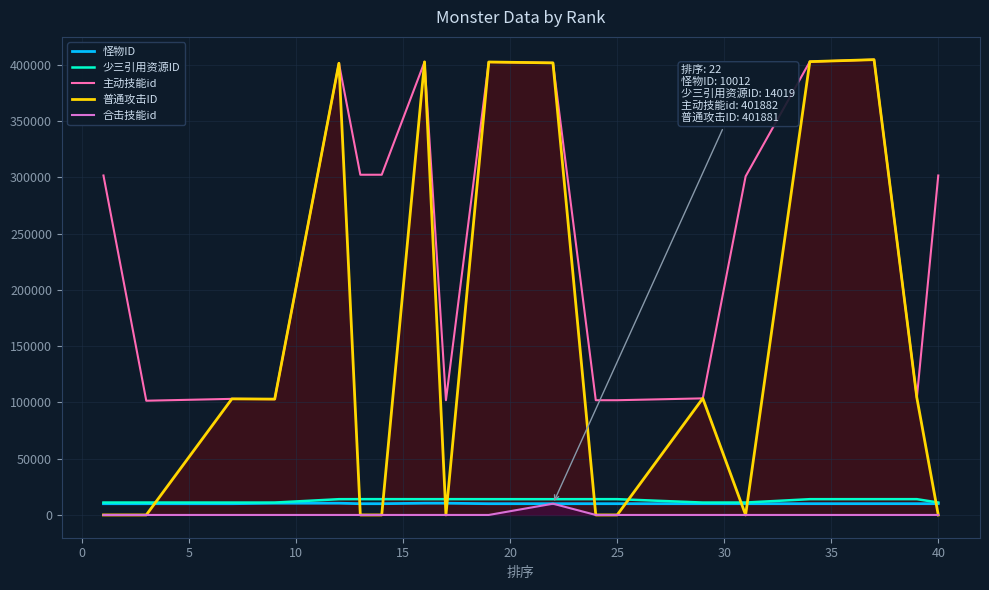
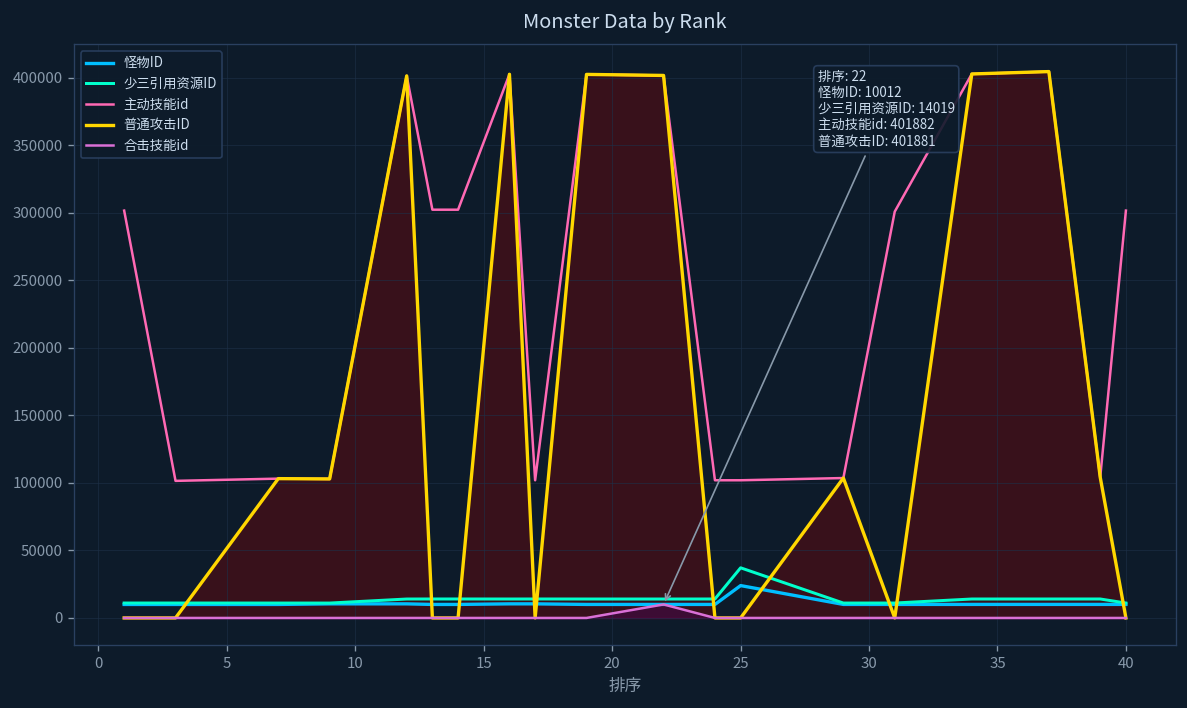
怪物ID, 25: 10000 -> 24000
少三引用资源ID, 25: 14000 -> 37000
